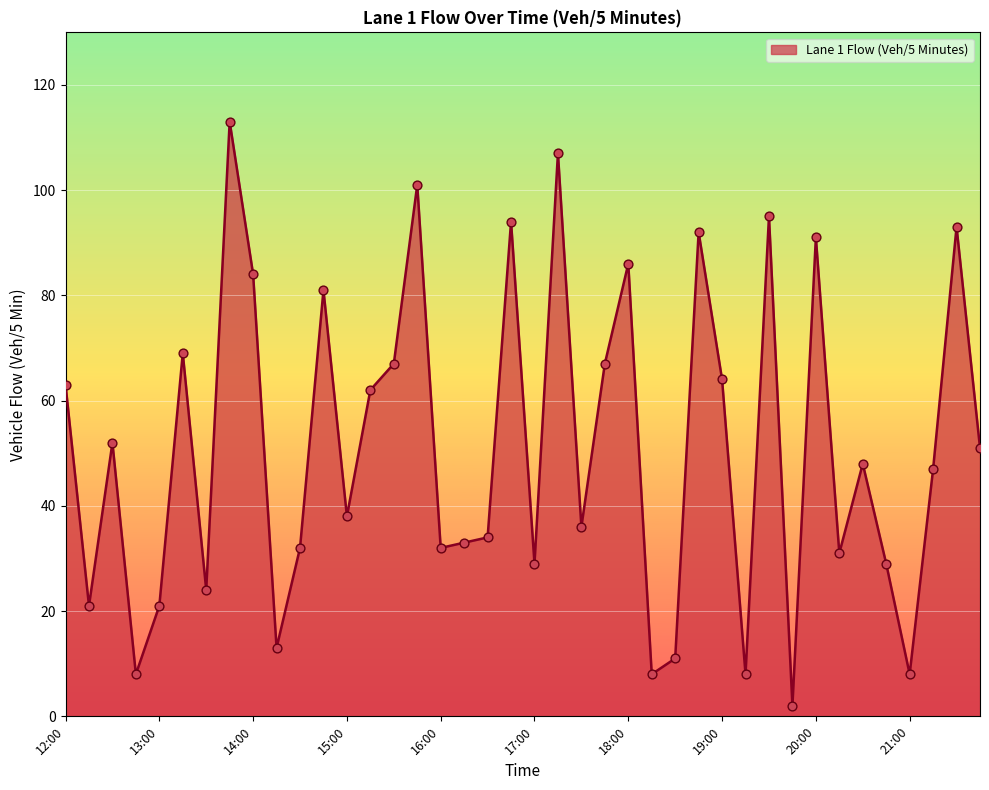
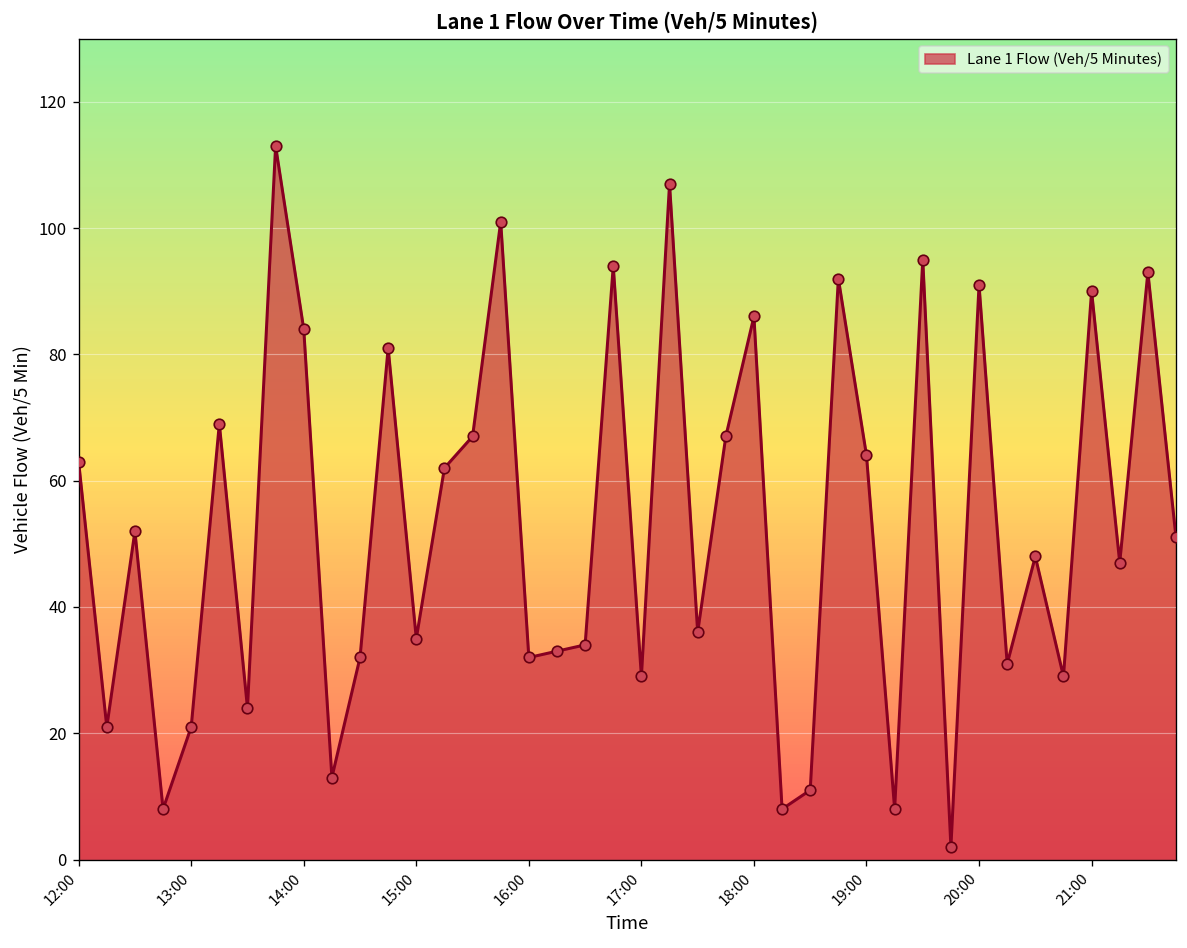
15:00: 38 -> 35
21:00: 8 -> 90
